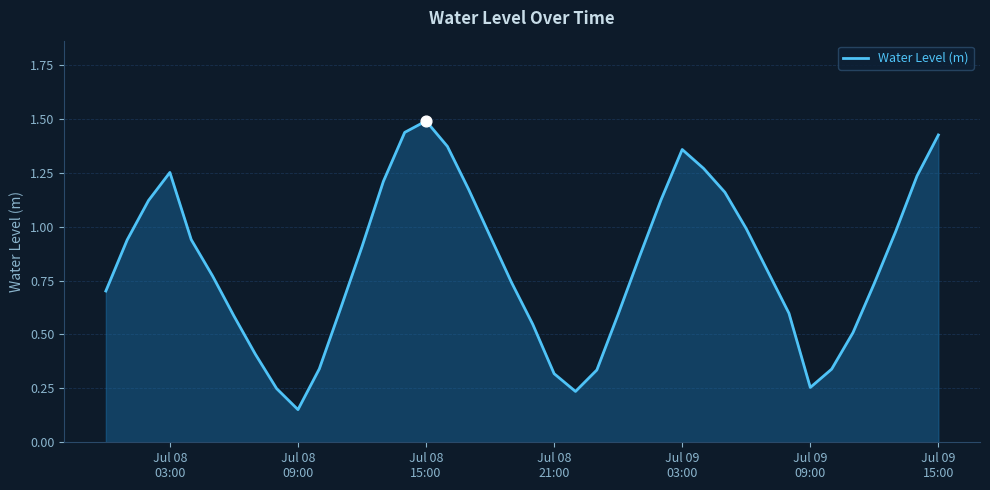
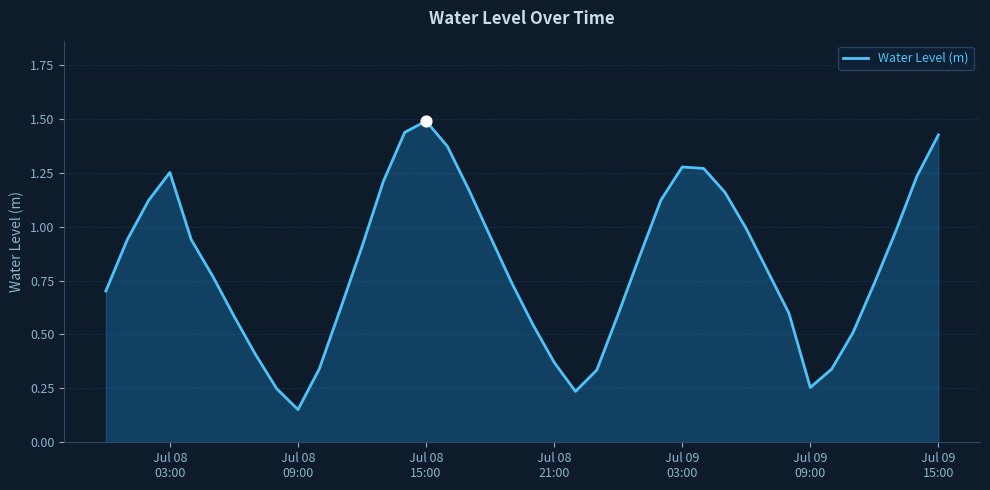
Water Level (m), Jul 08 21:00: 0.32 -> 0.37
Water Level (m), Jul 09 03:00: 1.36 -> 1.28
